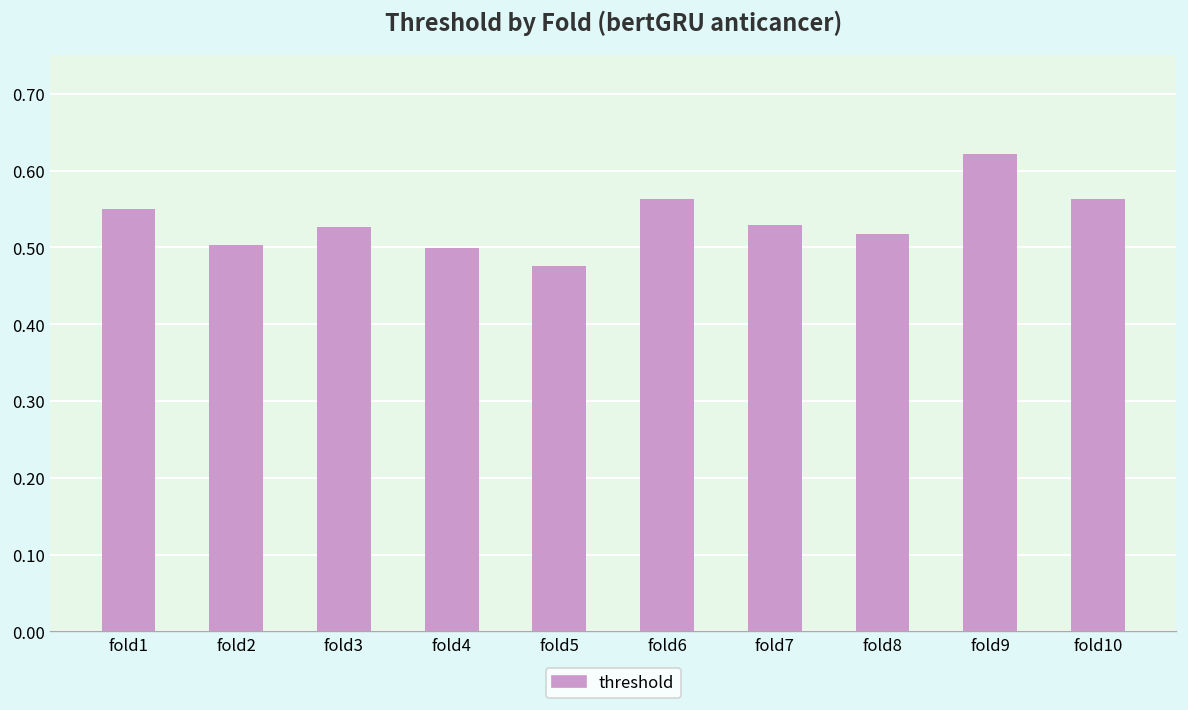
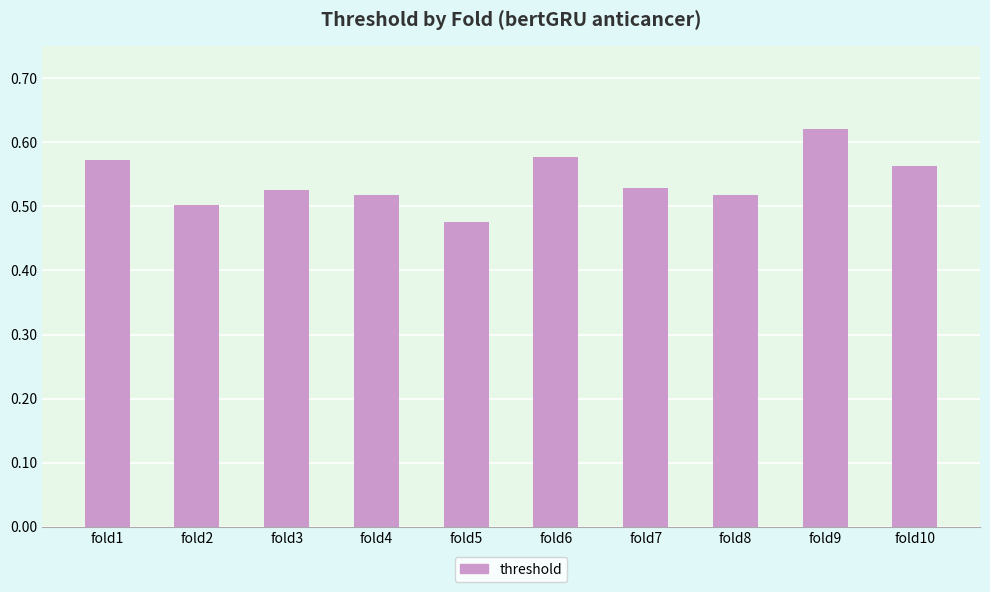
fold1: 0.55 -> 0.57
fold4: 0.50 -> 0.52
fold6: 0.56 -> 0.58
